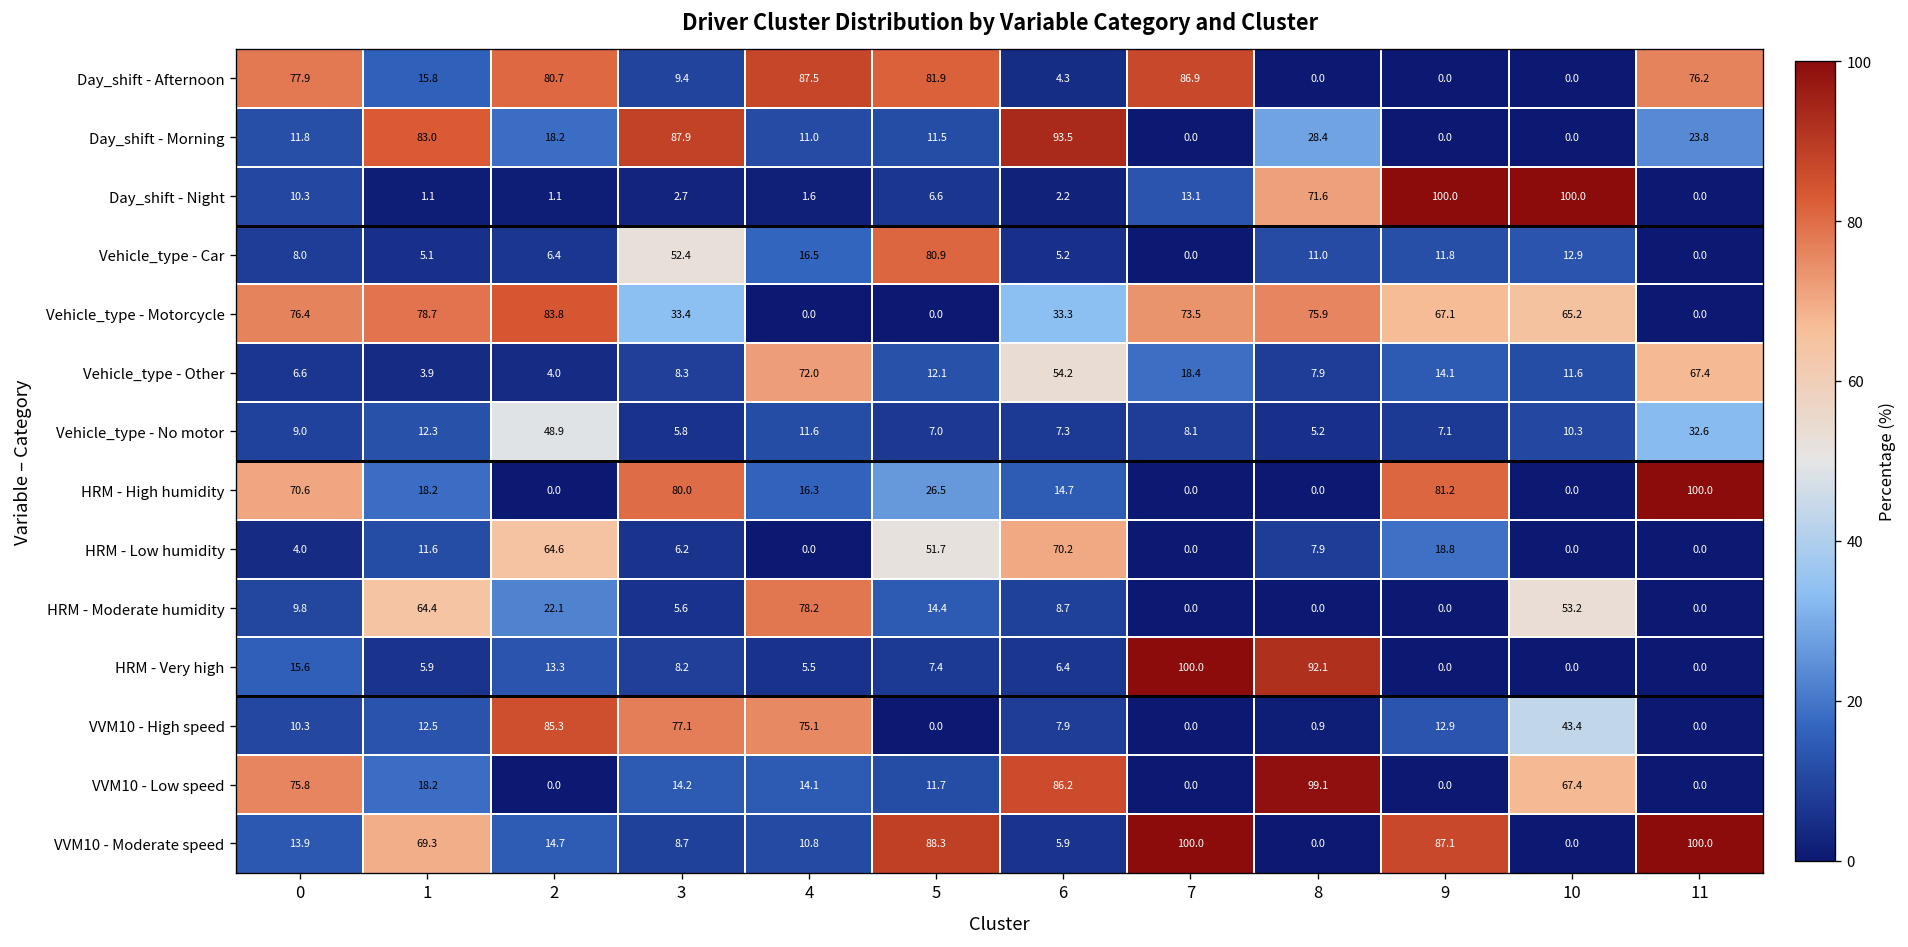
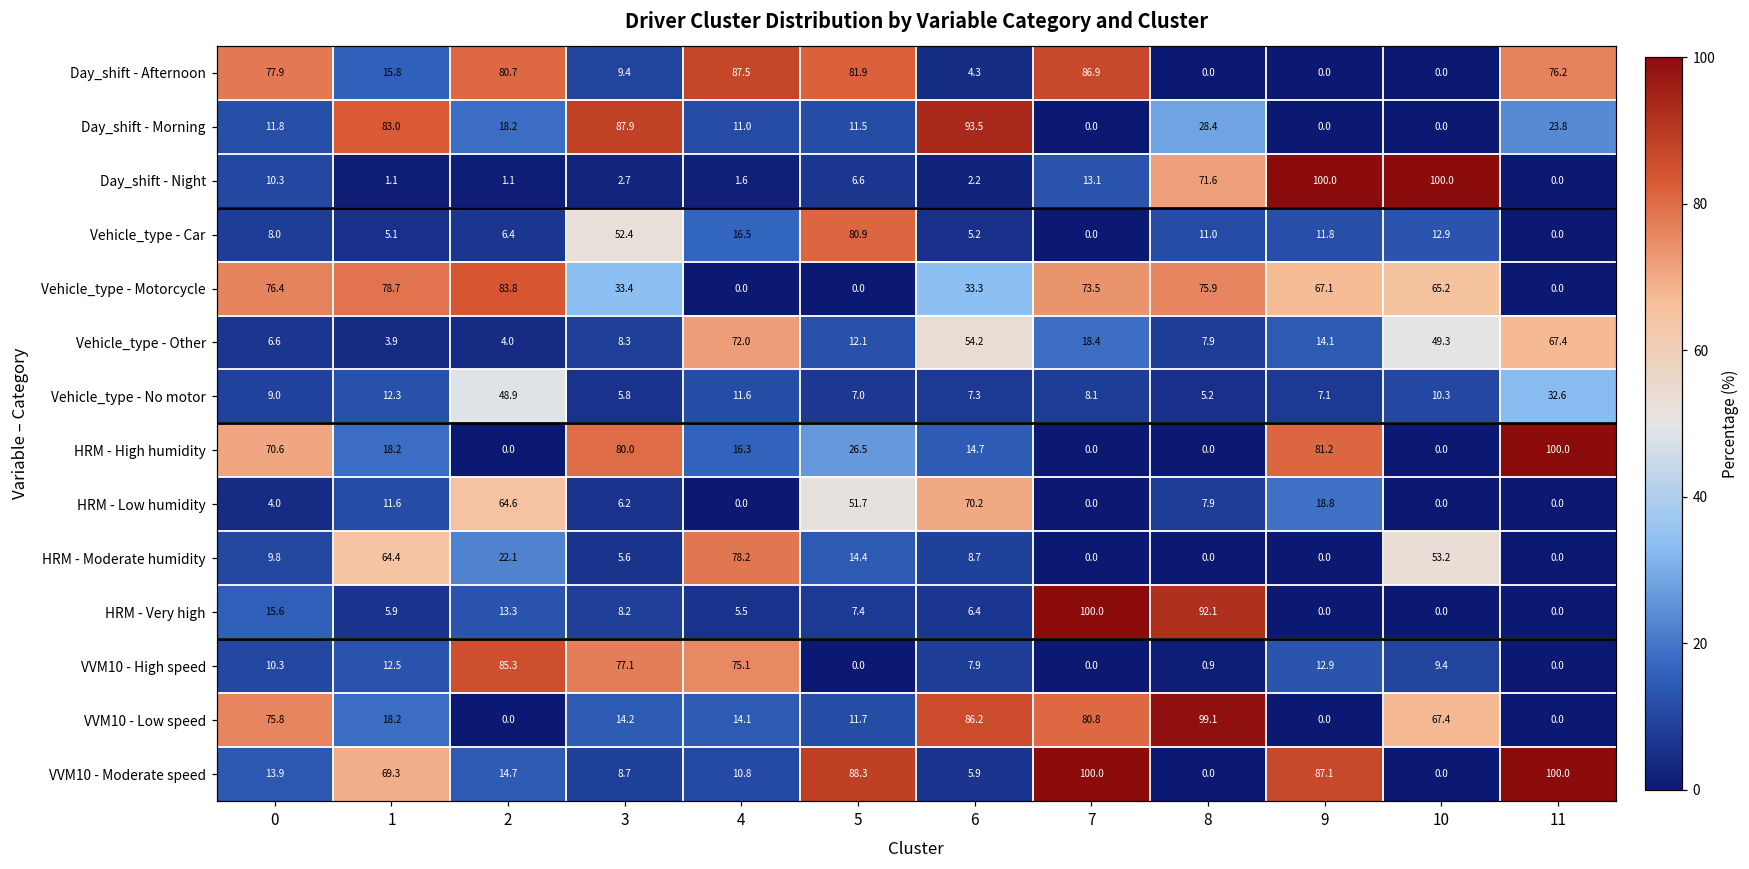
Vehicle_type - Other, 10: 11.6 -> 49.3
VVM10 - High speed, 10: 43.4 -> 9.4
VVM10 - Low speed, 7: 0.0 -> 80.8
